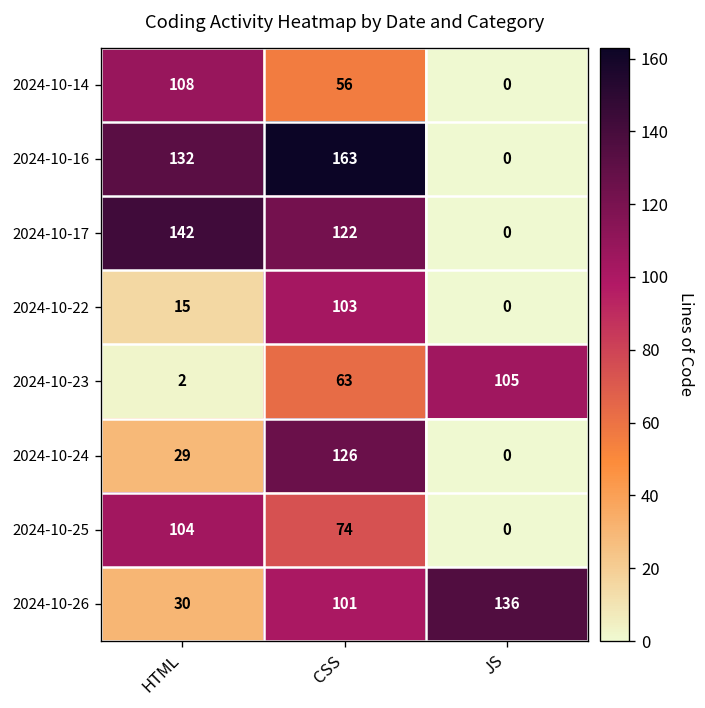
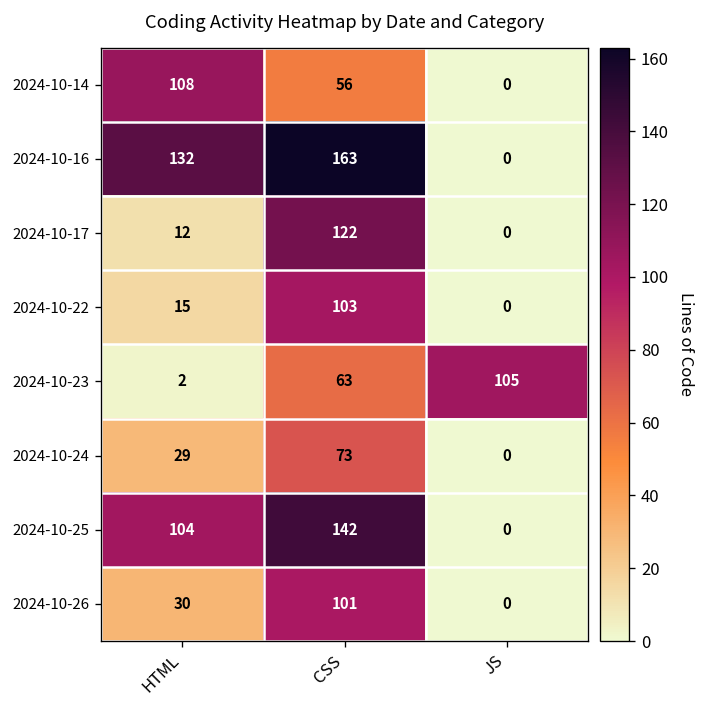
2024-10-17, HTML: 142 -> 12
2024-10-24, CSS: 126 -> 73
2024-10-25, CSS: 74 -> 142
2024-10-26, JS: 136 -> 0
